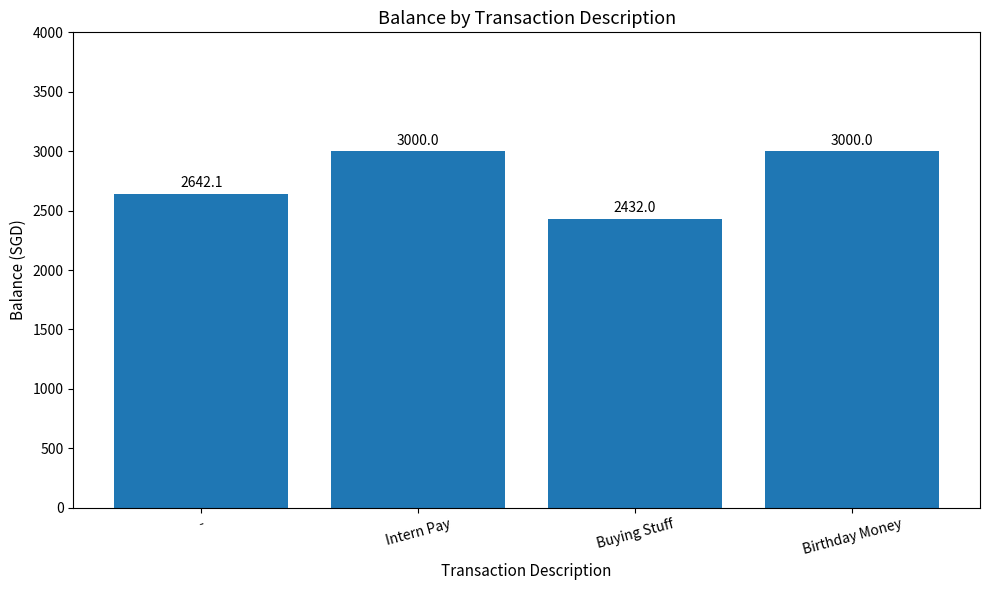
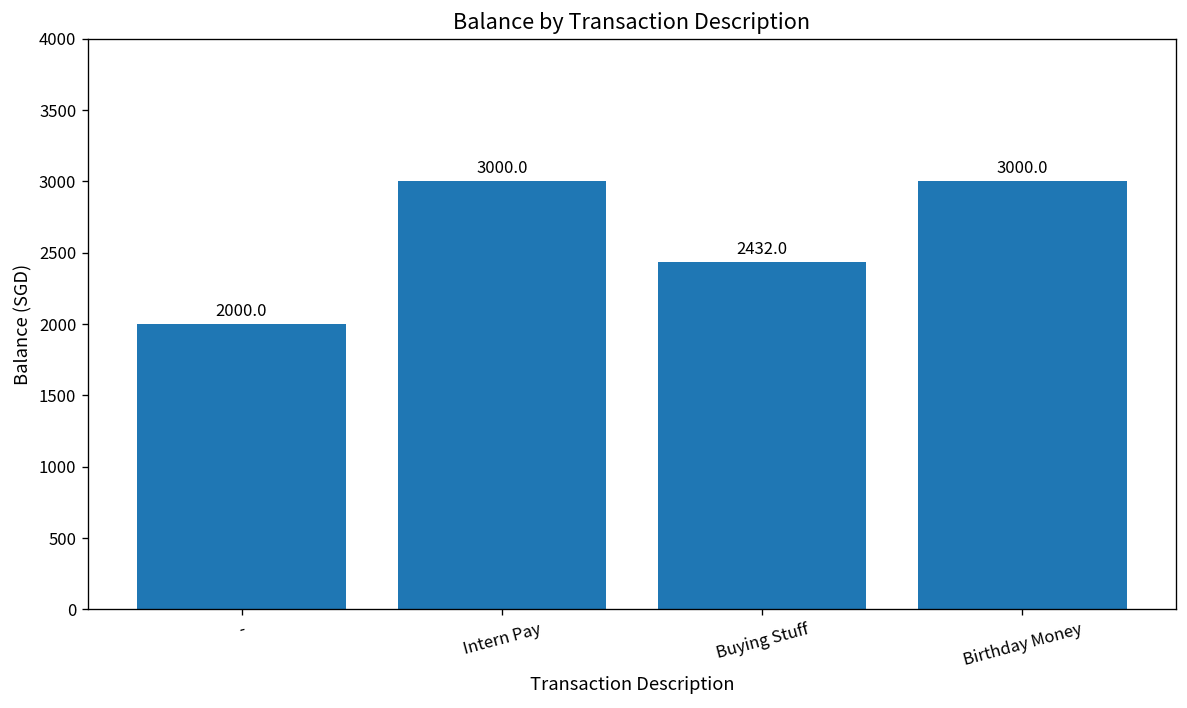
-: 2642.1 -> 2000.0
